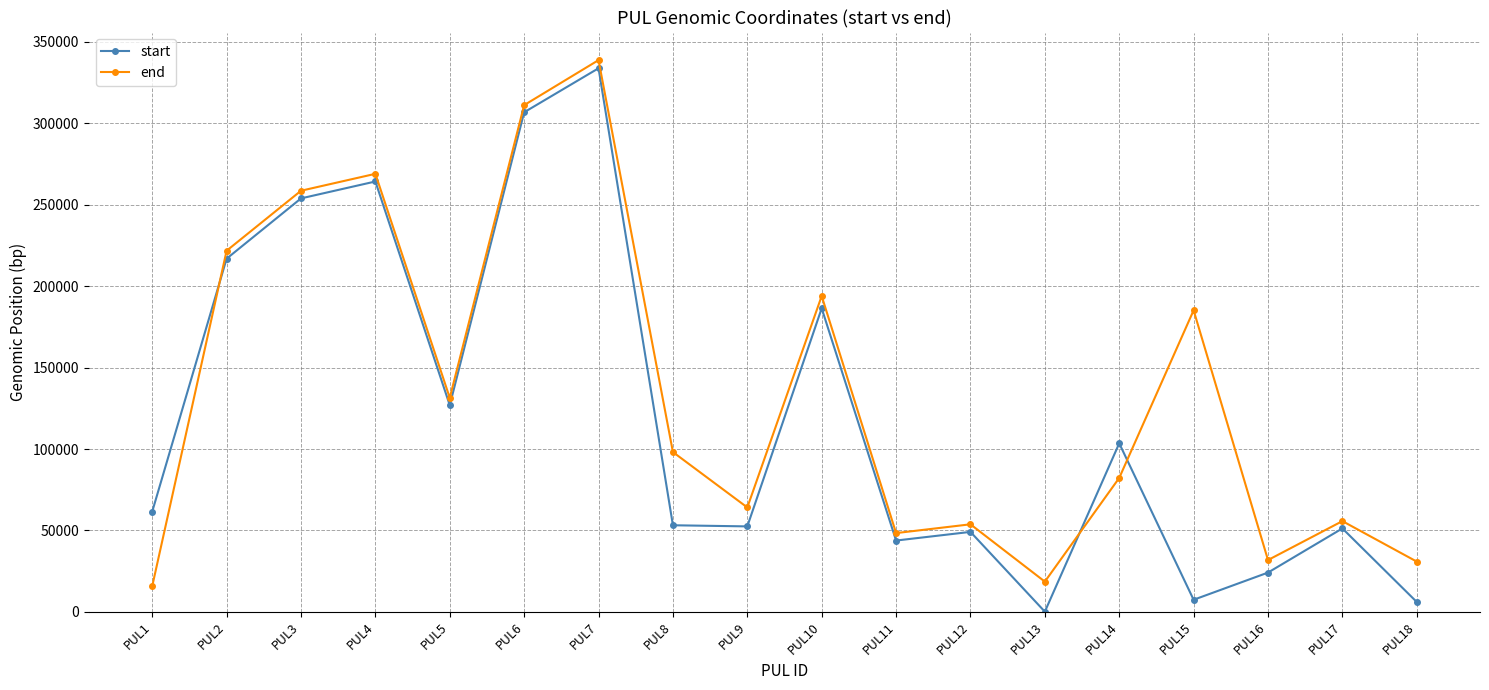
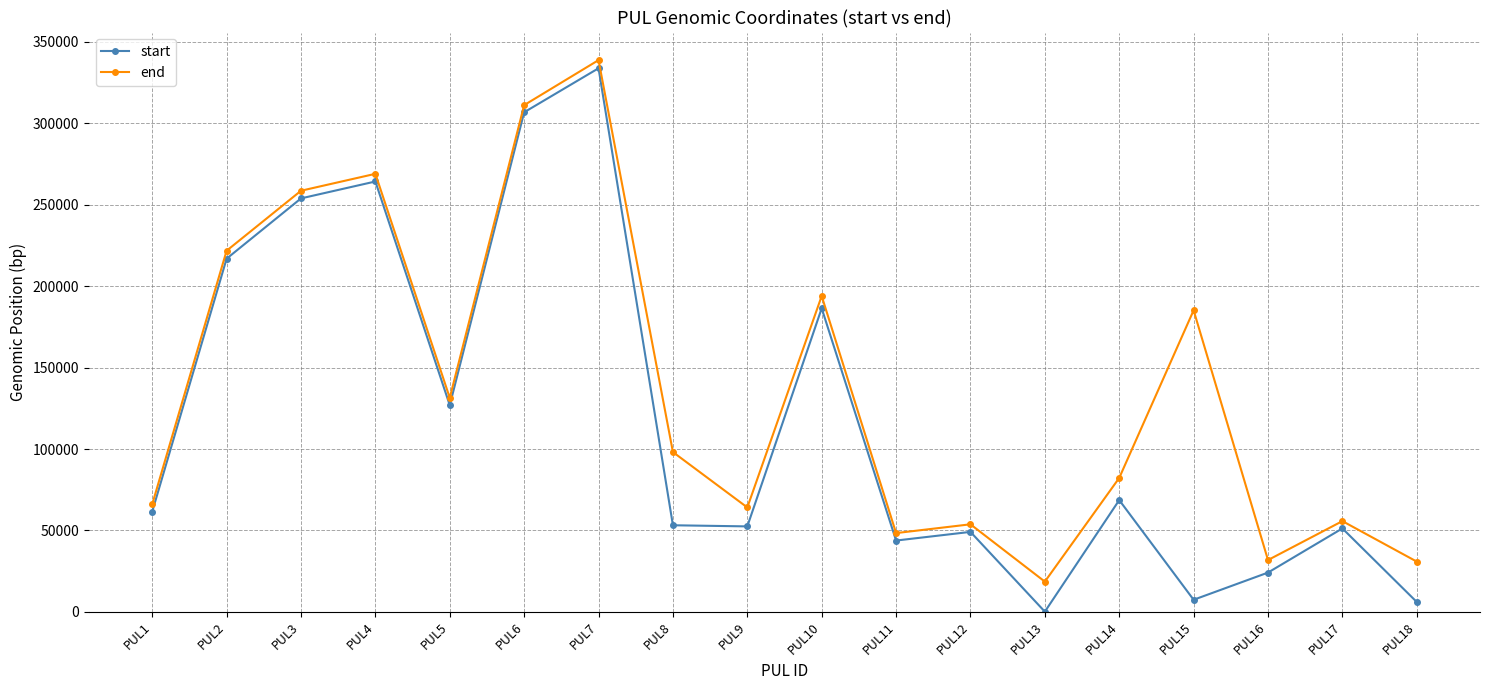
end, PUL1: 16000 -> 66000
start, PUL14: 103000 -> 69000
